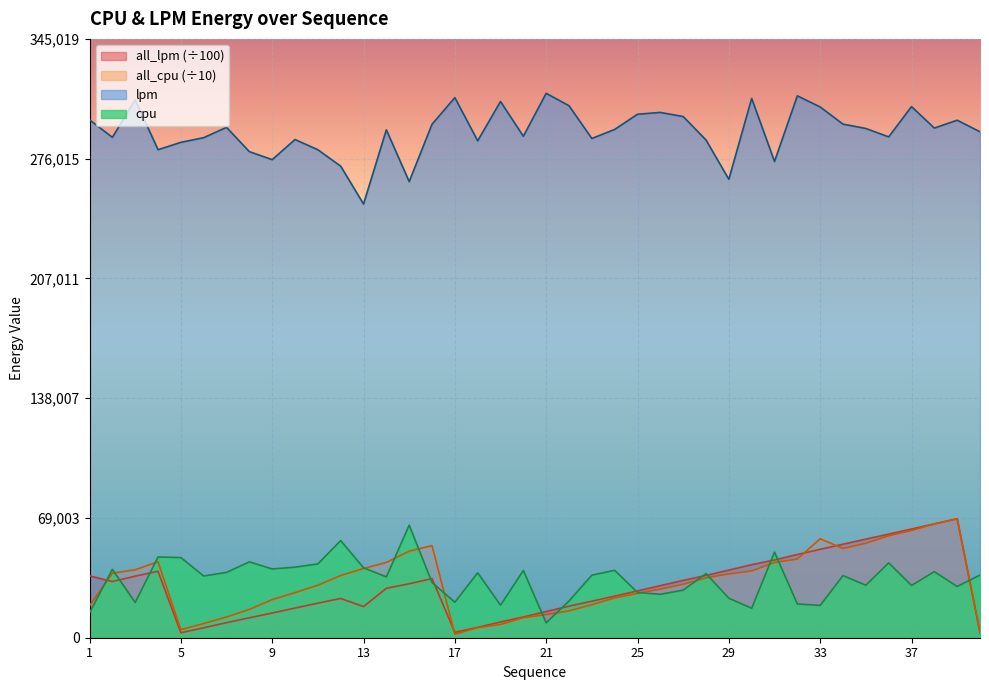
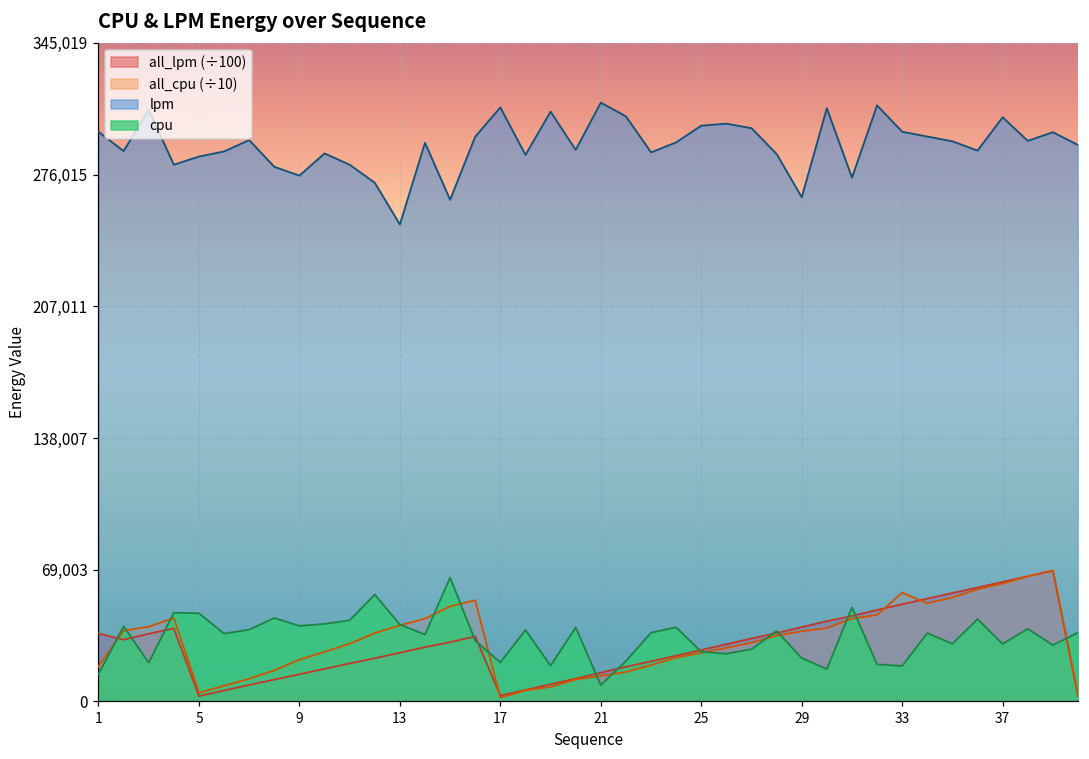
all_lpm (÷100), 13: 18,000 -> 26,000
lpm, 33: 306,000 -> 298,000
